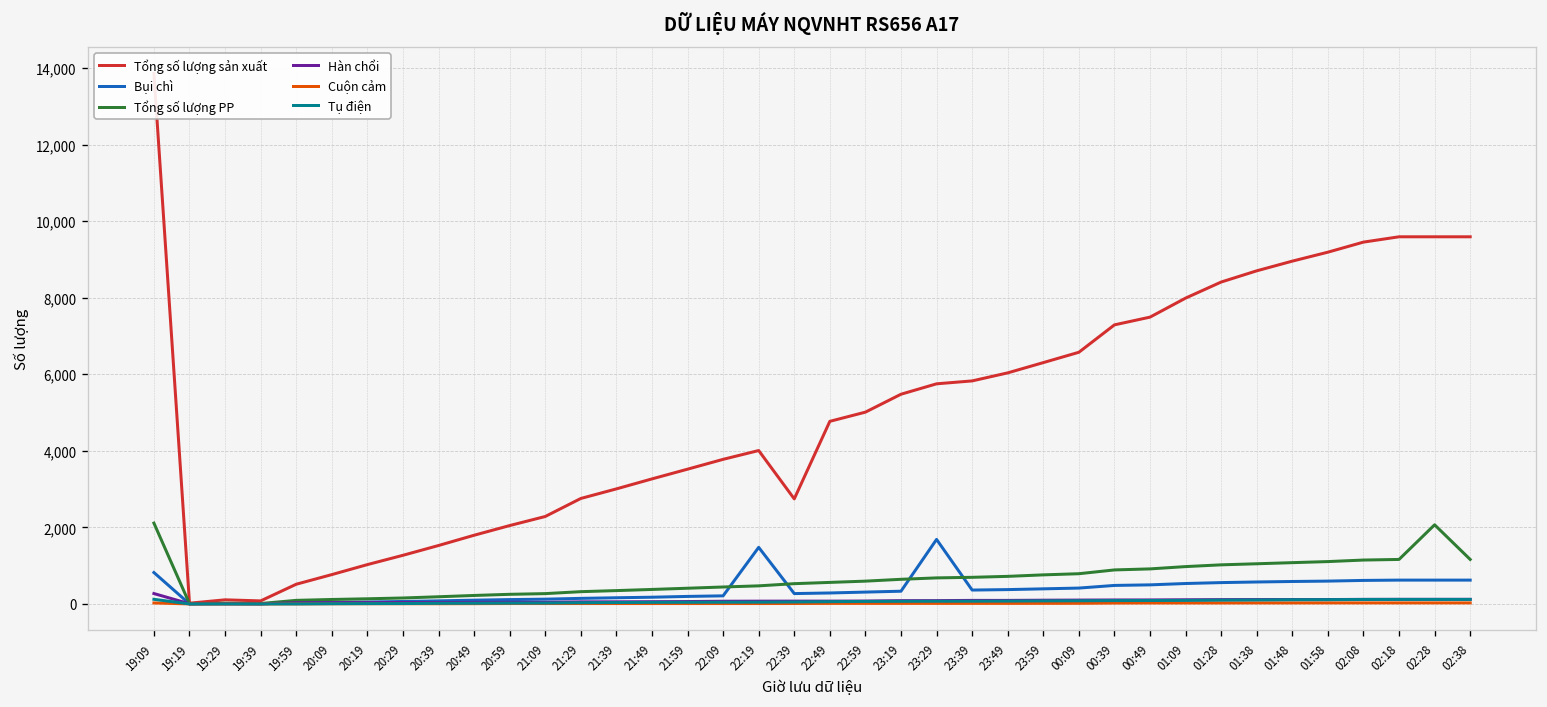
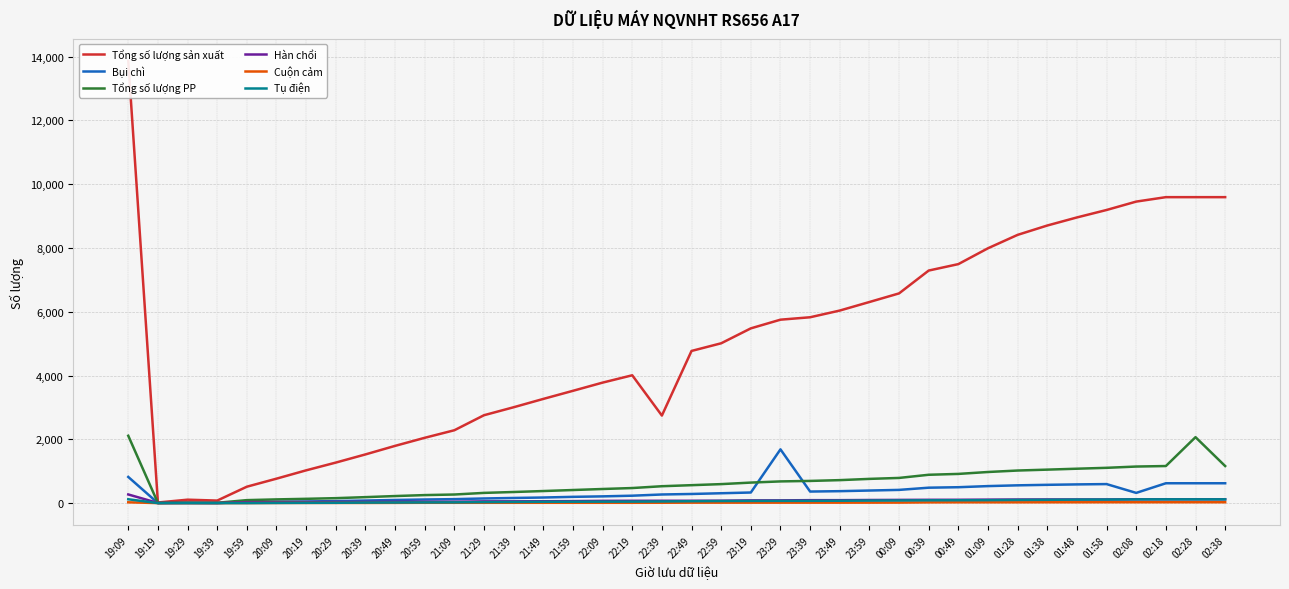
Bụi chì, 22:19: 1,500 -> 200
Bụi chì, 02:08: 600 -> 300
